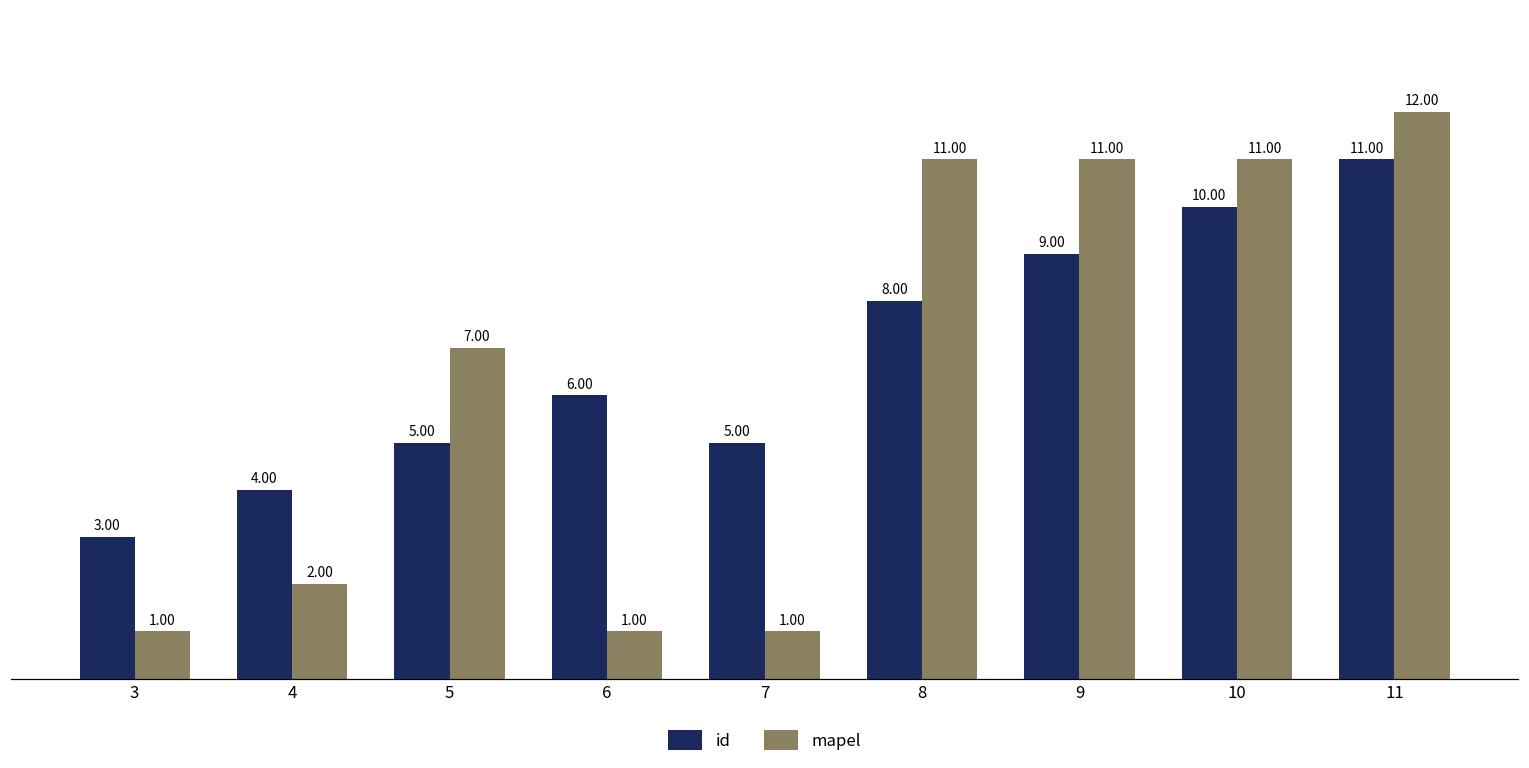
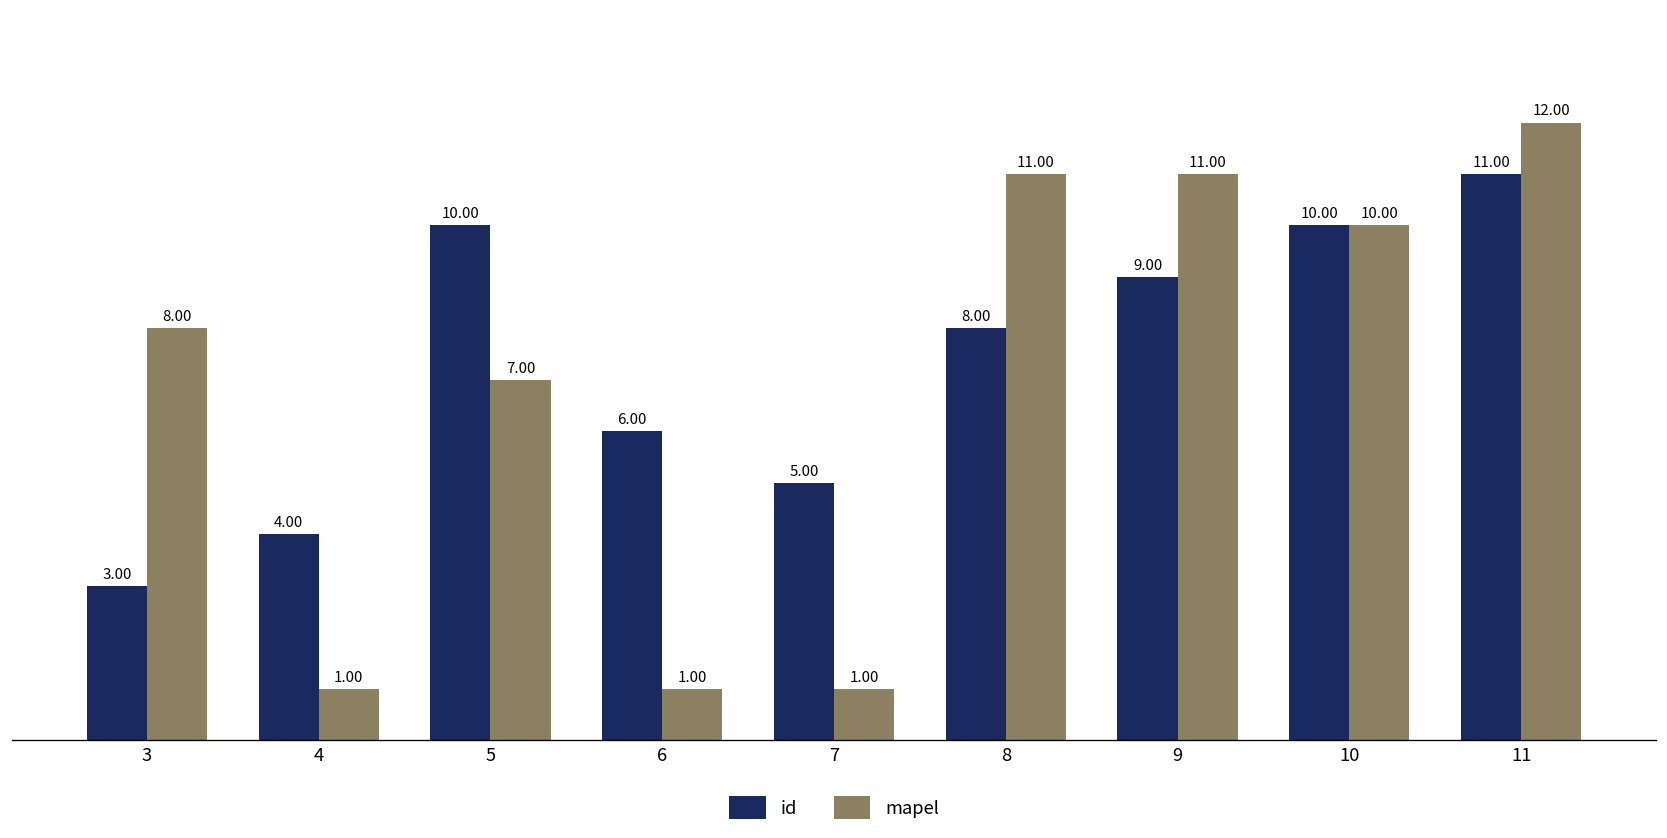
mapel, 3: 1.00 -> 8.00
mapel, 4: 2.00 -> 1.00
id, 5: 5.00 -> 10.00
mapel, 10: 11.00 -> 10.00
